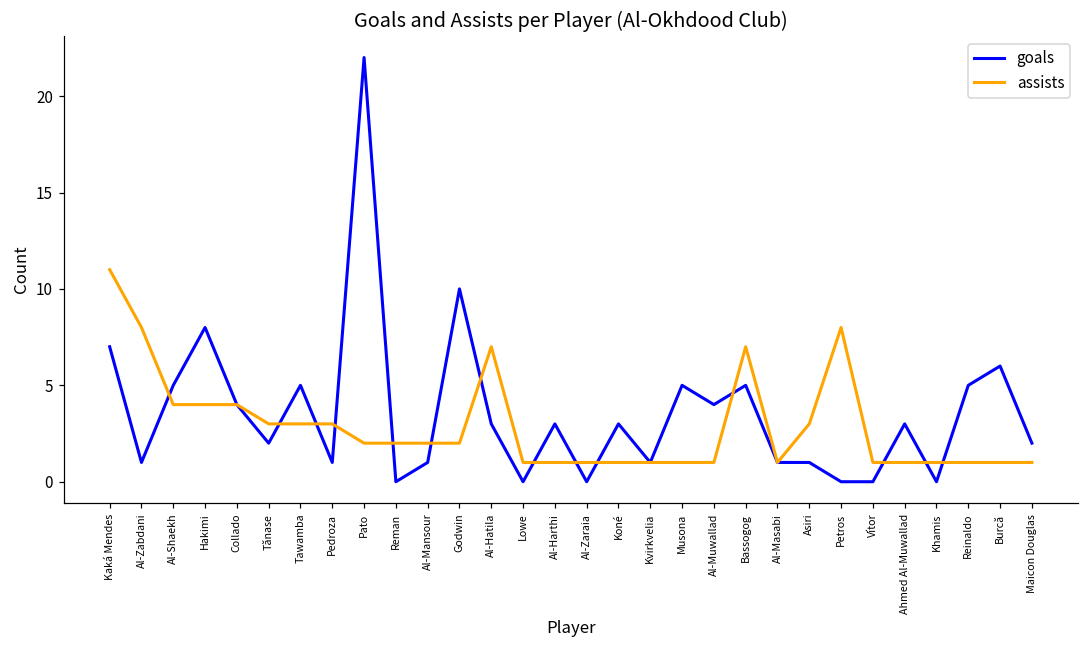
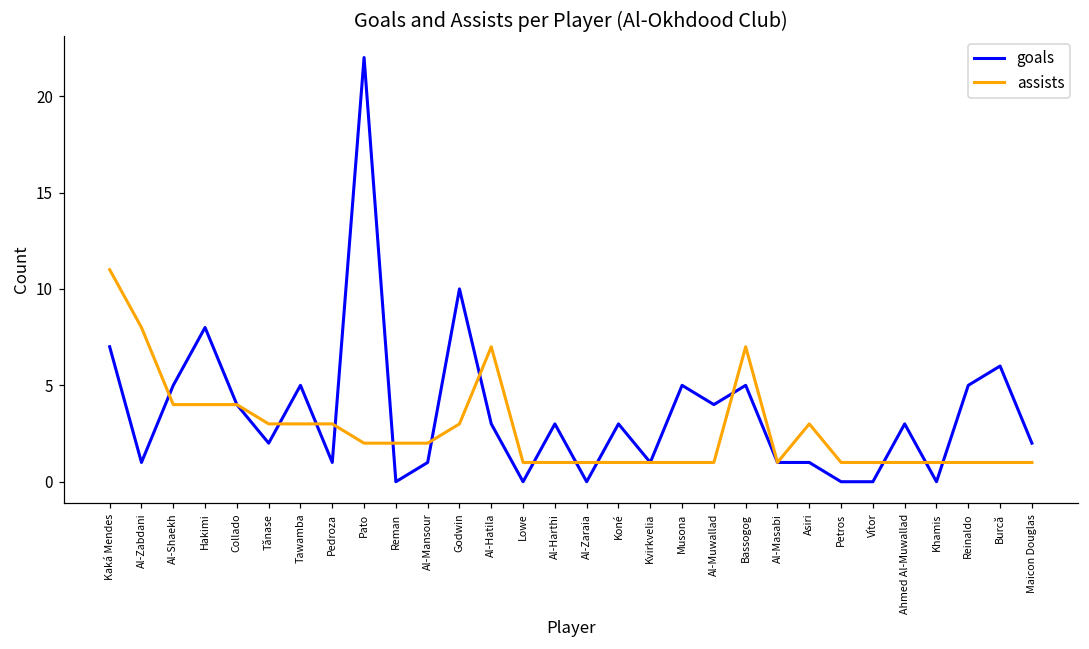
assists, Godwin: 2 -> 3
assists, Petros: 8 -> 1
